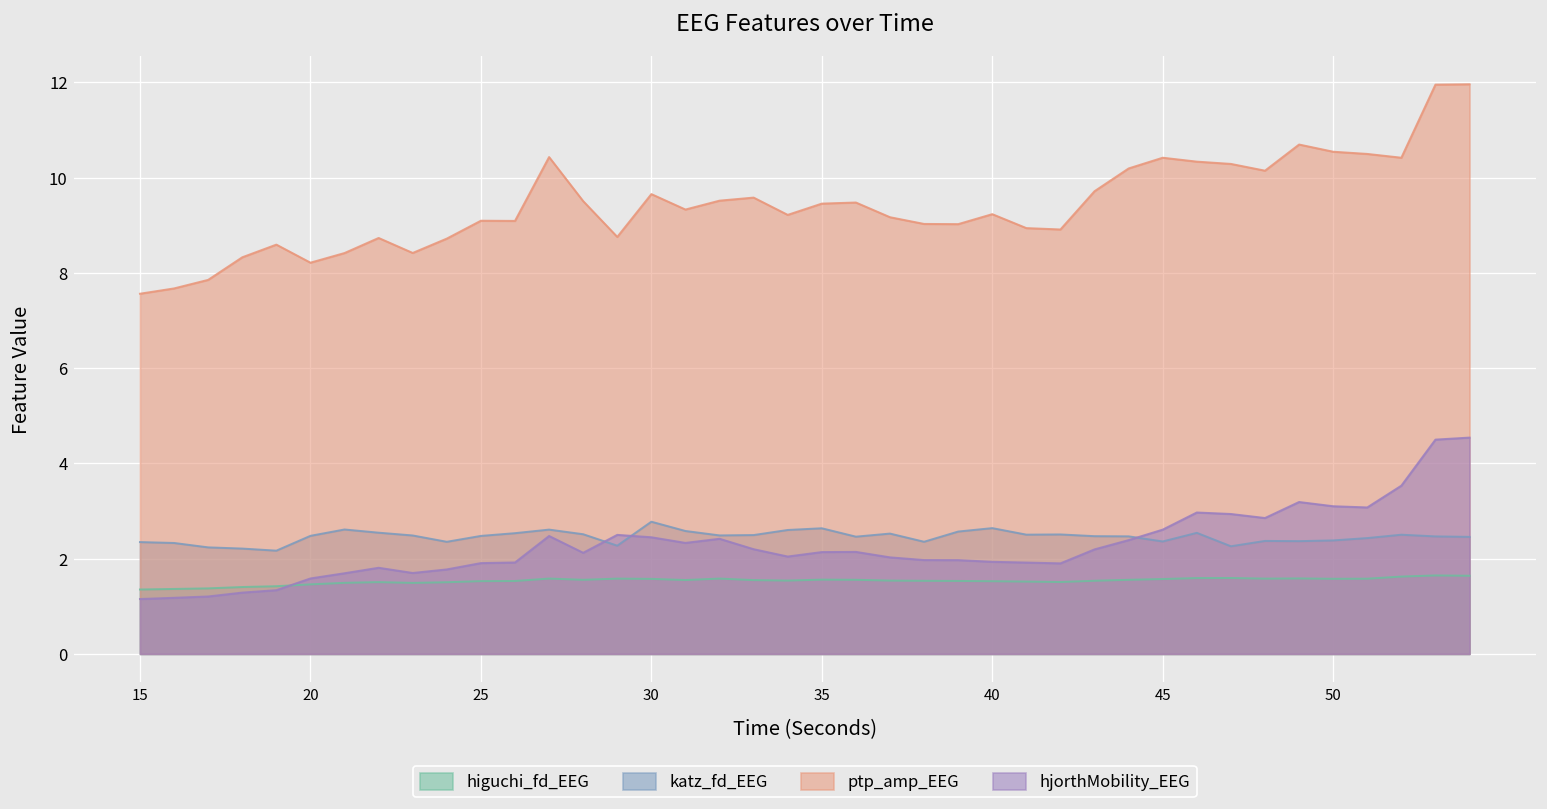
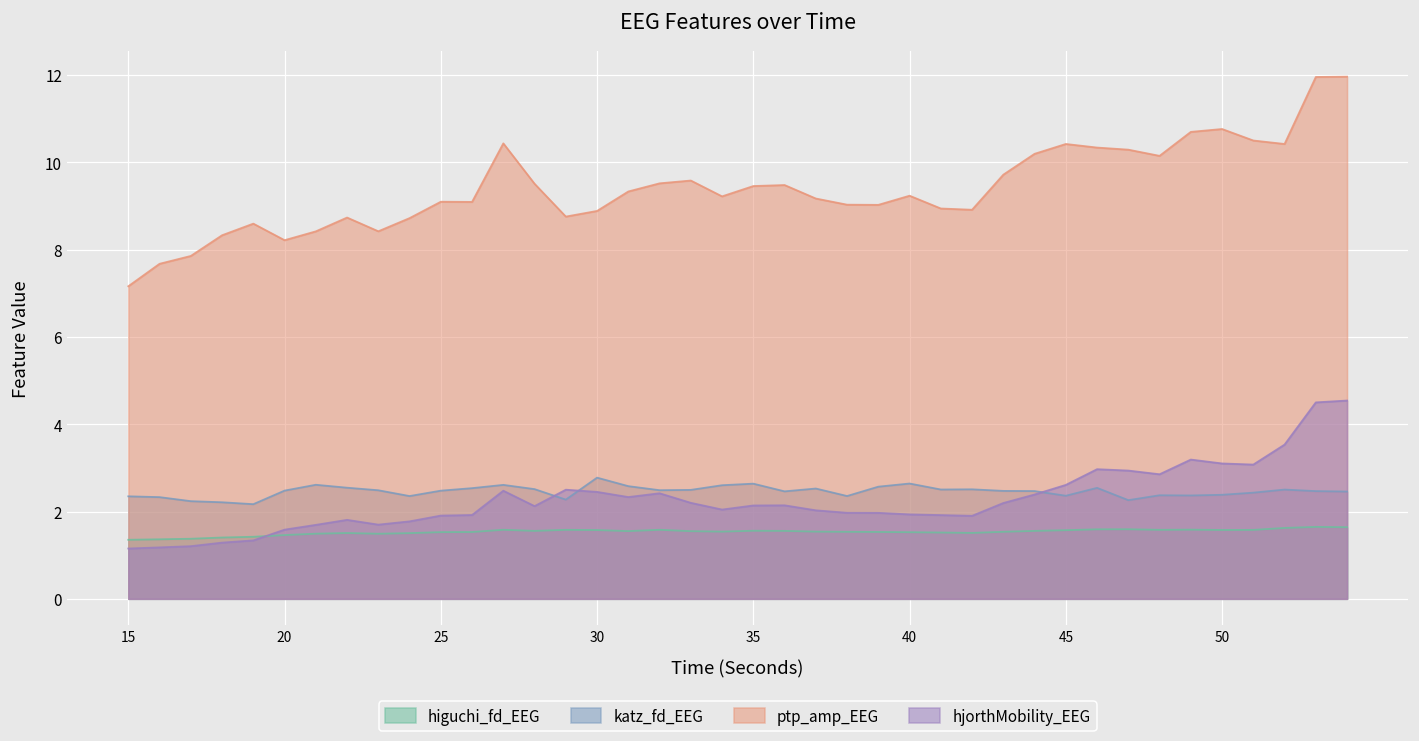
ptp_amp_EEG, 15: 7.6 -> 7.2
ptp_amp_EEG, 30: 9.7 -> 8.9
ptp_amp_EEG, 50: 10.5 -> 10.8
